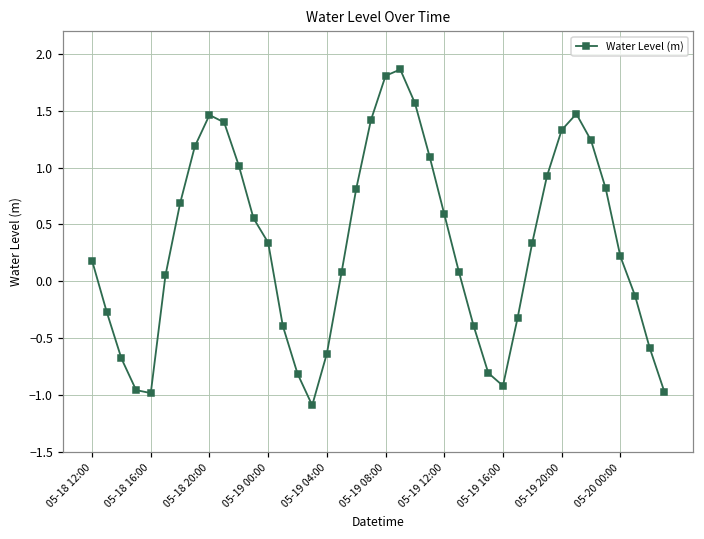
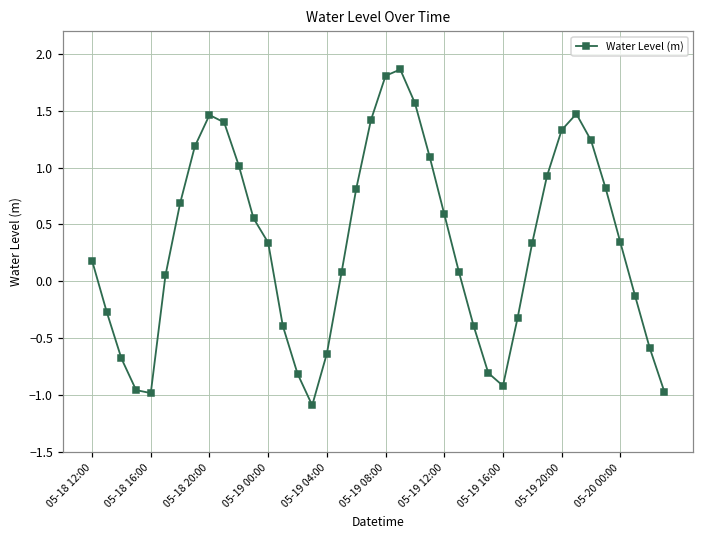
05-20 00:00: 0.22 -> 0.34
